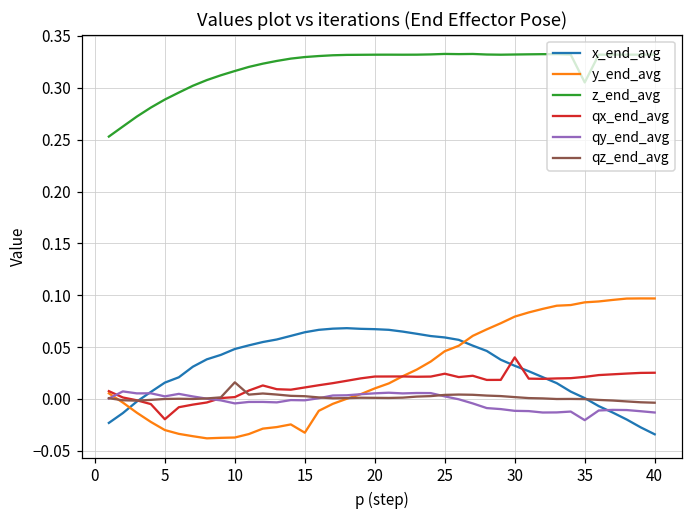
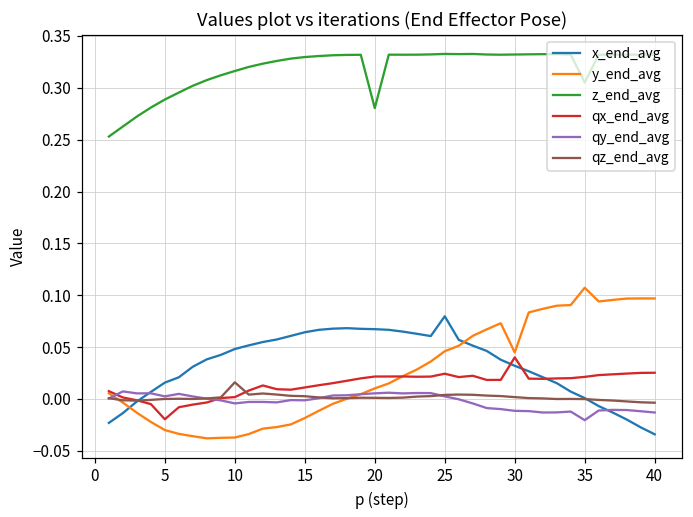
y_end_avg, 15: -0.03 -> -0.02
z_end_avg, 20: 0.33 -> 0.28
x_end_avg, 25: 0.06 -> 0.08
y_end_avg, 30: 0.08 -> 0.04
y_end_avg, 35: 0.09 -> 0.11
